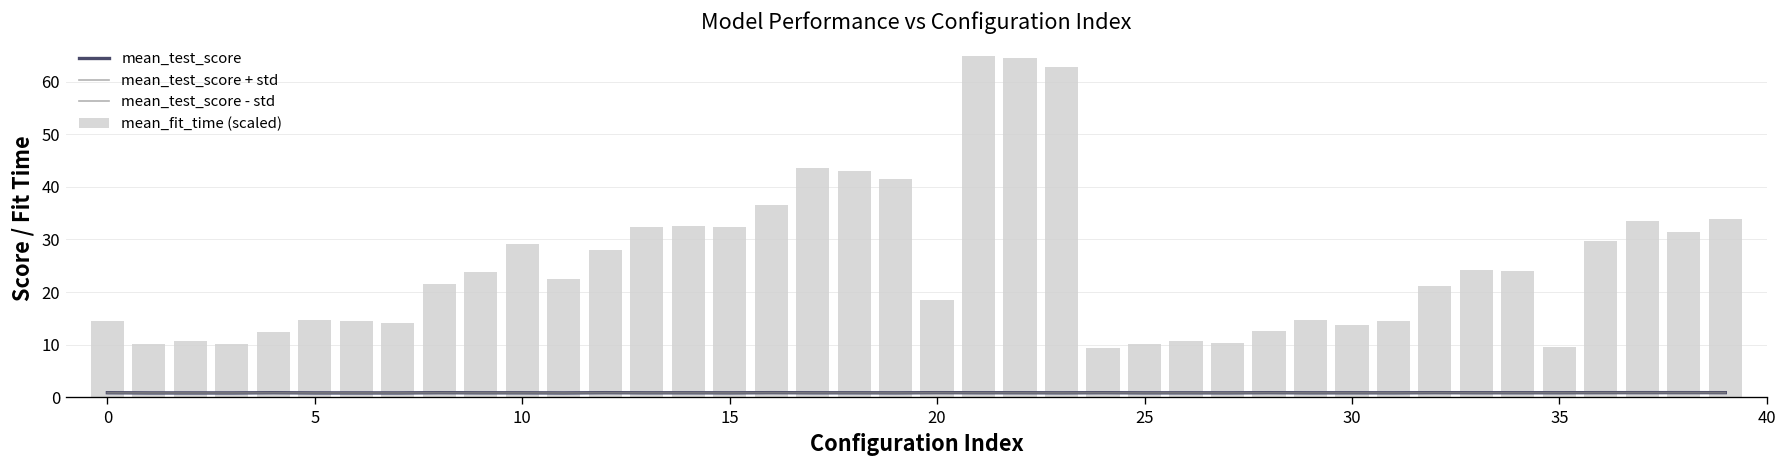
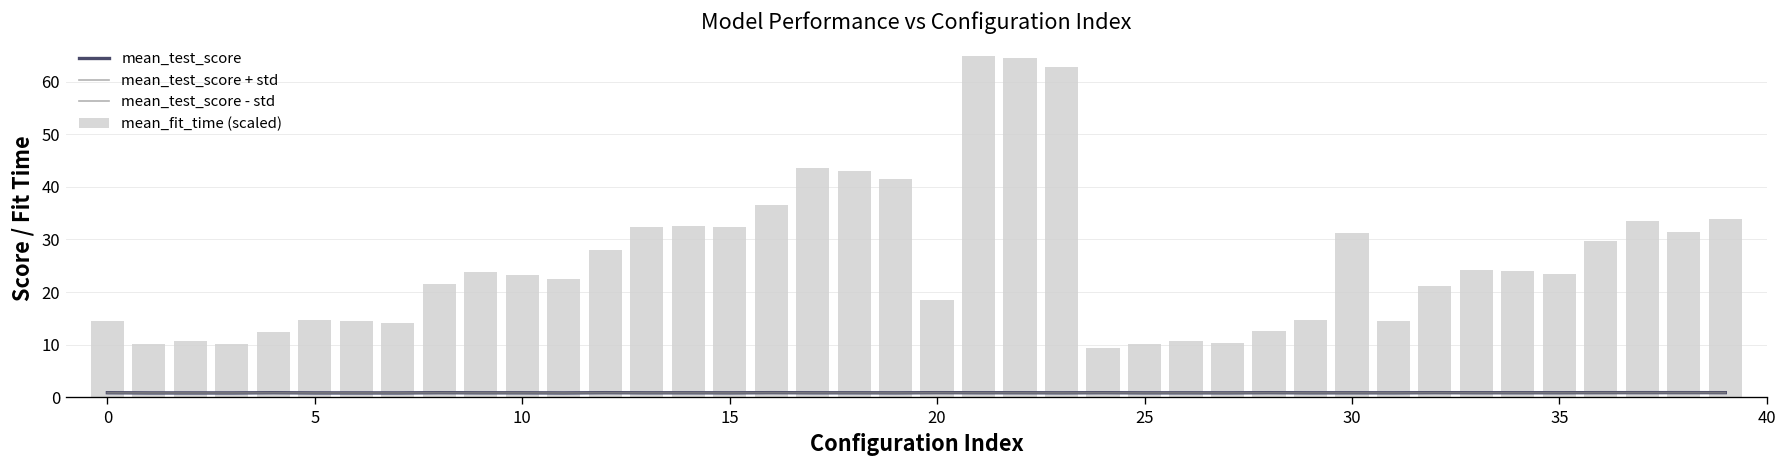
mean_fit_time (scaled), 10: 29 -> 23
mean_fit_time (scaled), 30: 14 -> 31
mean_fit_time (scaled), 35: 10 -> 23
